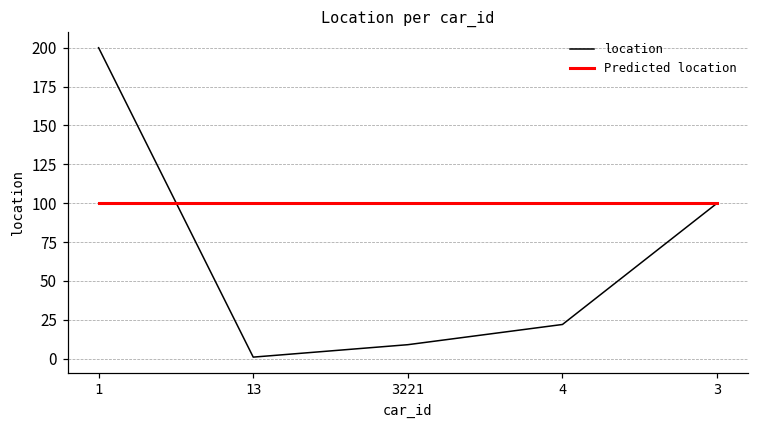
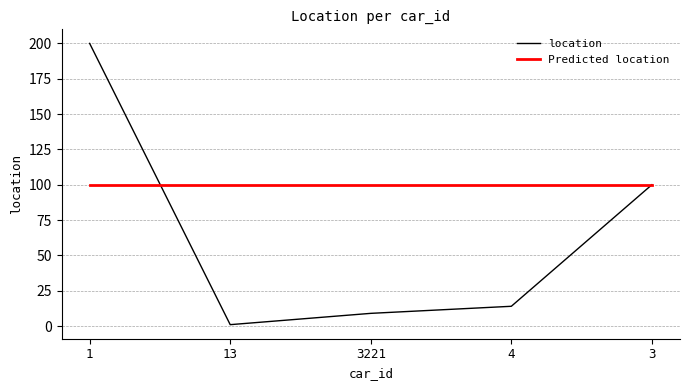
location, 4: 22 -> 14
